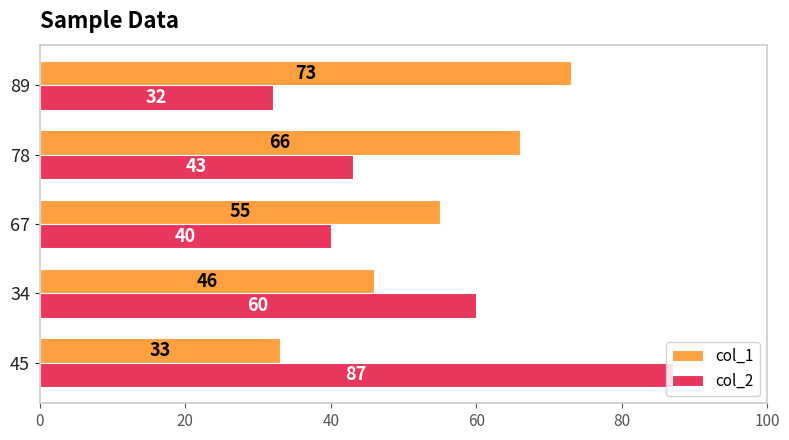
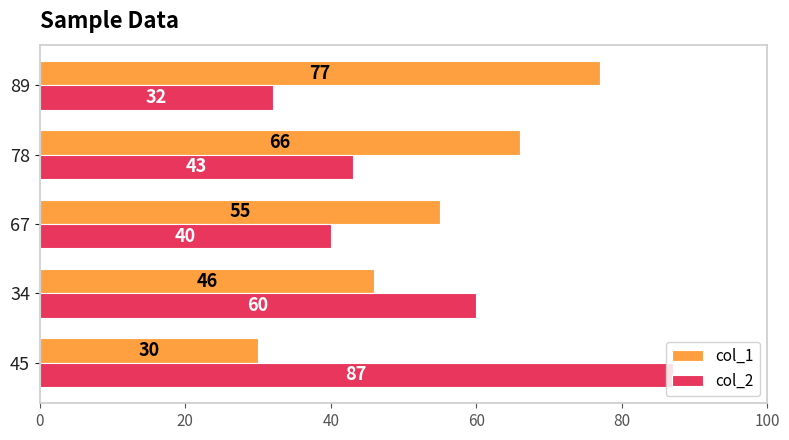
col_1, 89: 73 -> 77
col_1, 45: 33 -> 30
